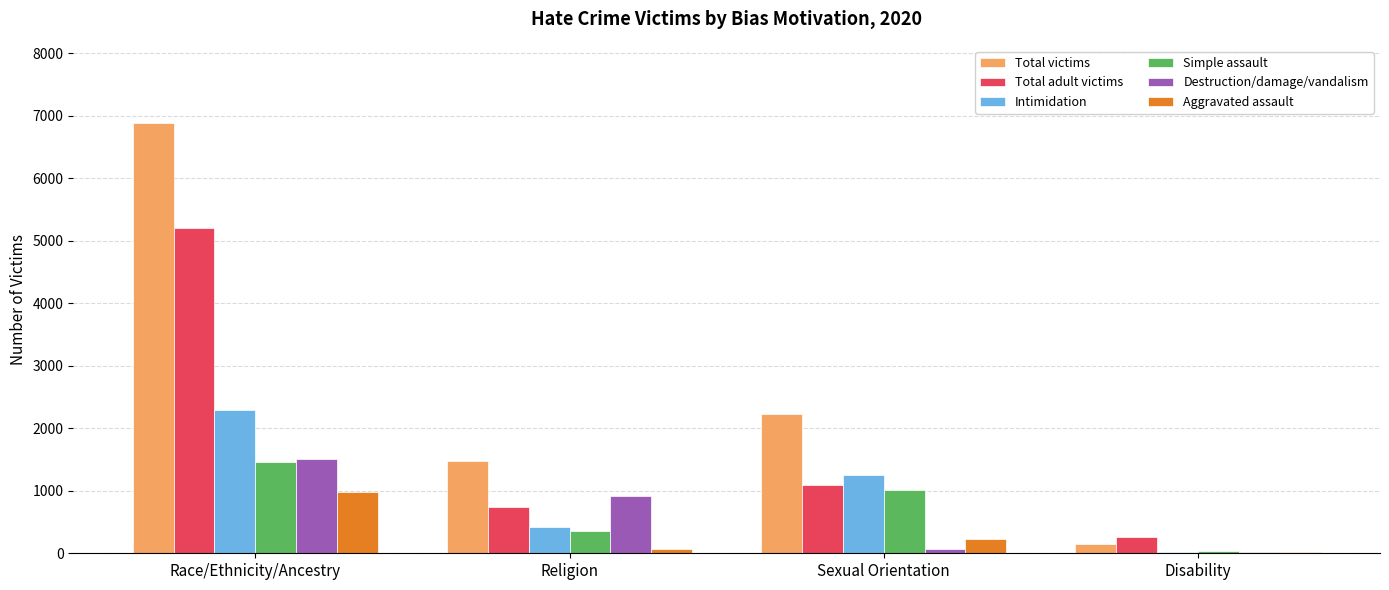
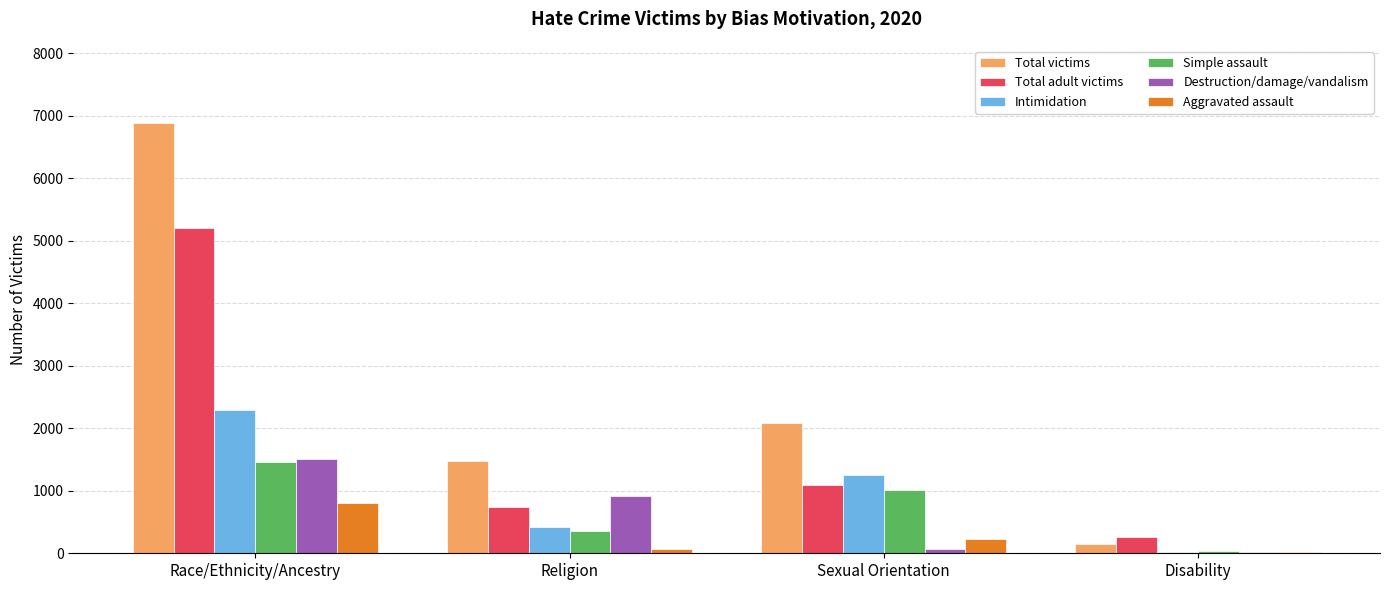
Aggravated assault, Race/Ethnicity/Ancestry: 1000 -> 800
Total victims, Sexual Orientation: 2200 -> 2100
